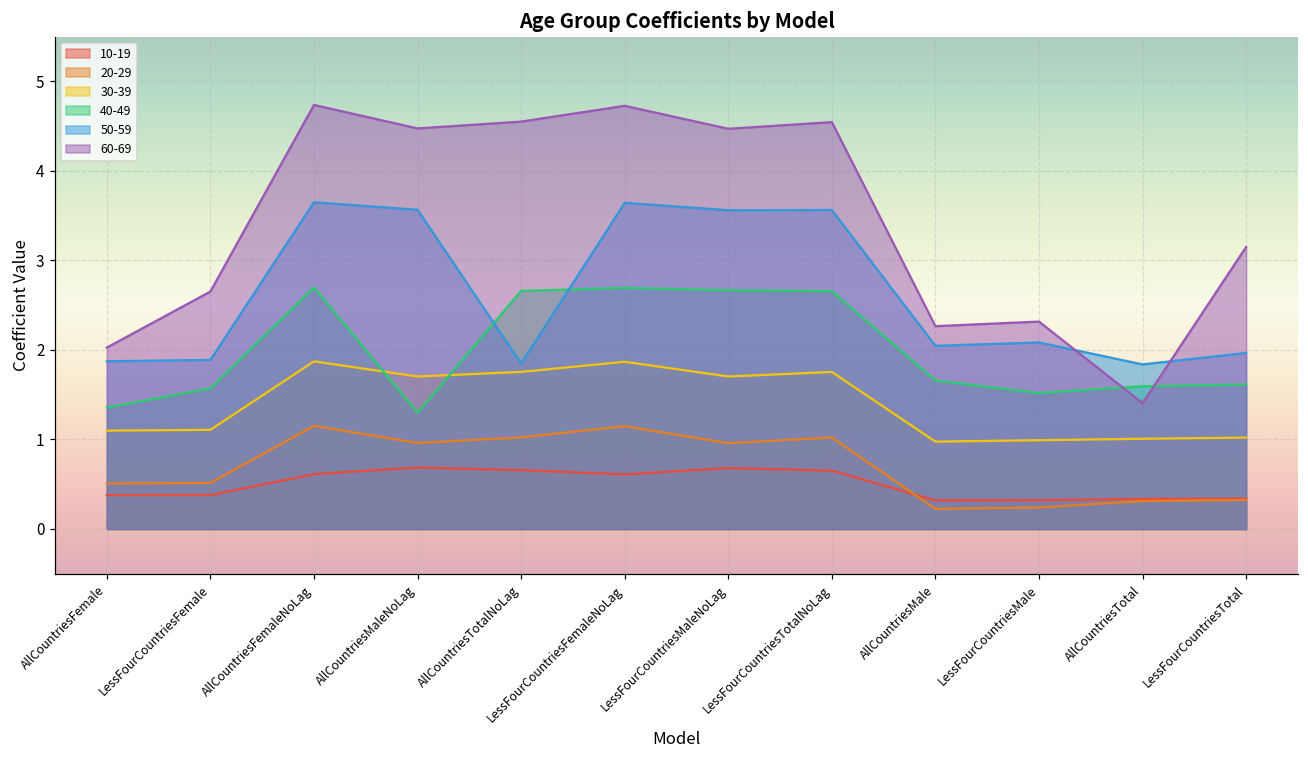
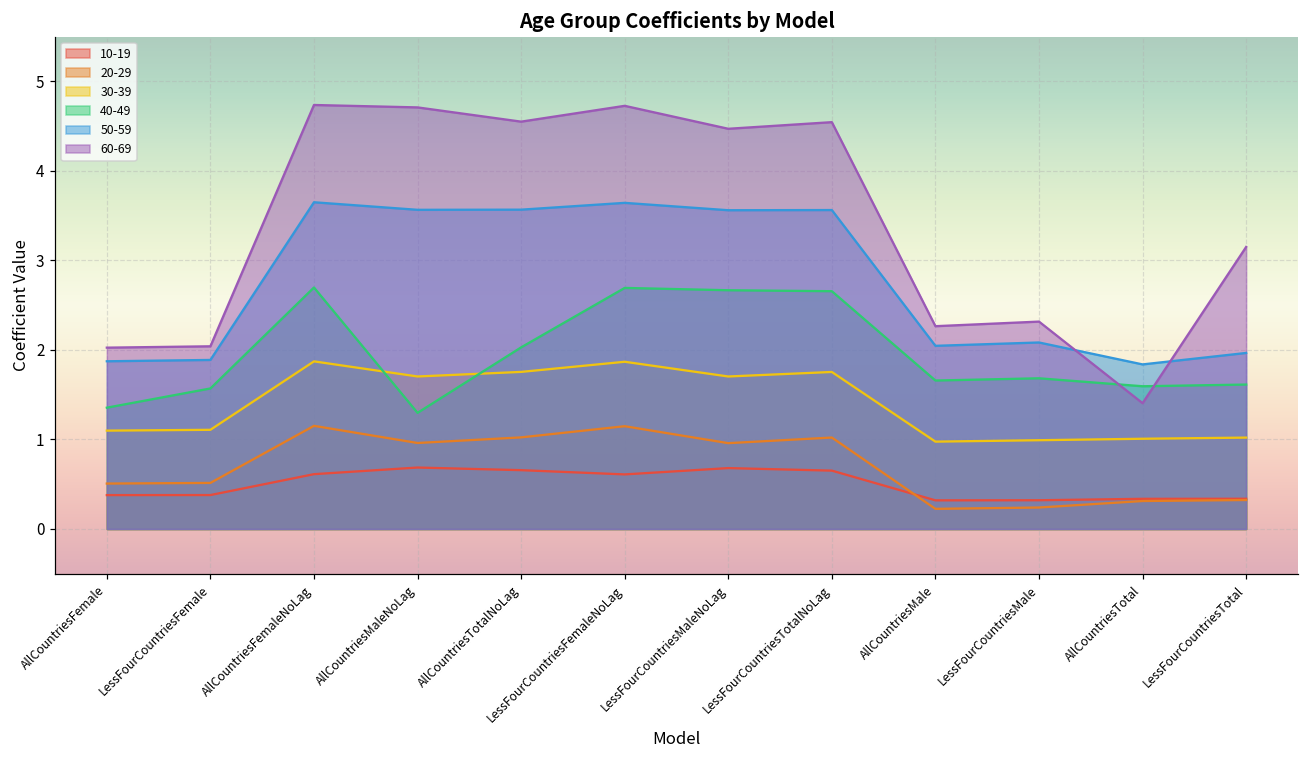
60-69, LessFourCountriesFemale: 2.7 -> 2.0
60-69, AllCountriesMaleNoLag: 4.5 -> 4.7
40-49, AllCountriesTotalNoLag: 2.7 -> 2.0
50-59, AllCountriesTotalNoLag: 1.8 -> 3.6
40-49, LessFourCountriesMale: 1.5 -> 1.7
